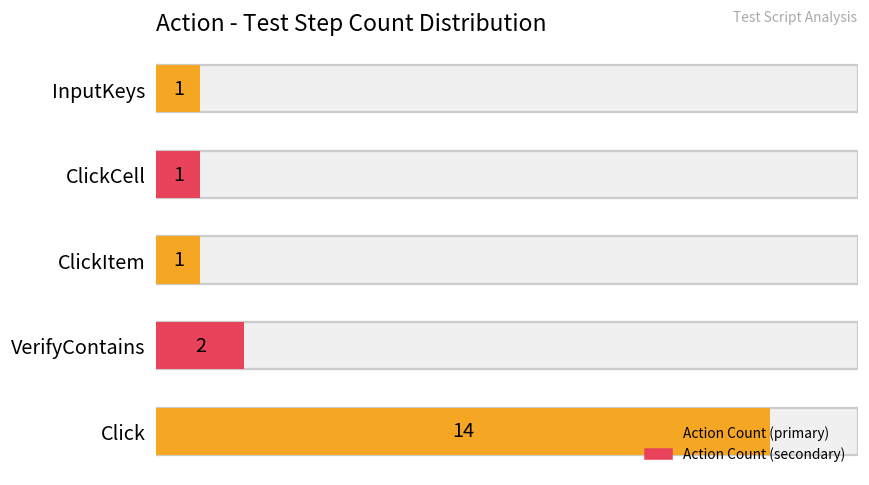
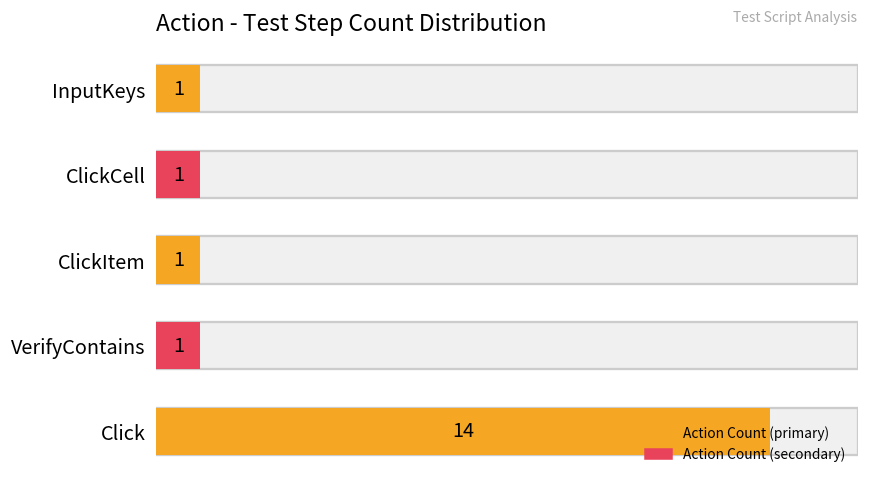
VerifyContains: 2 -> 1
